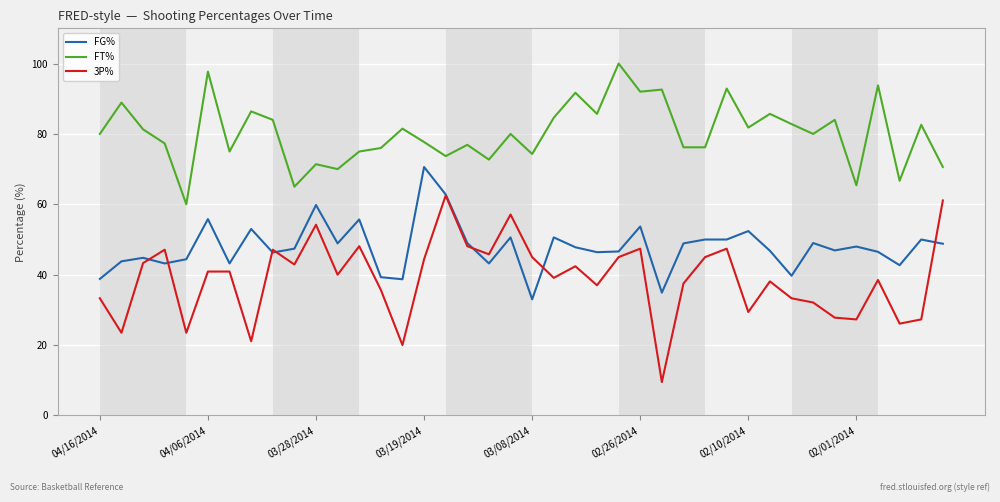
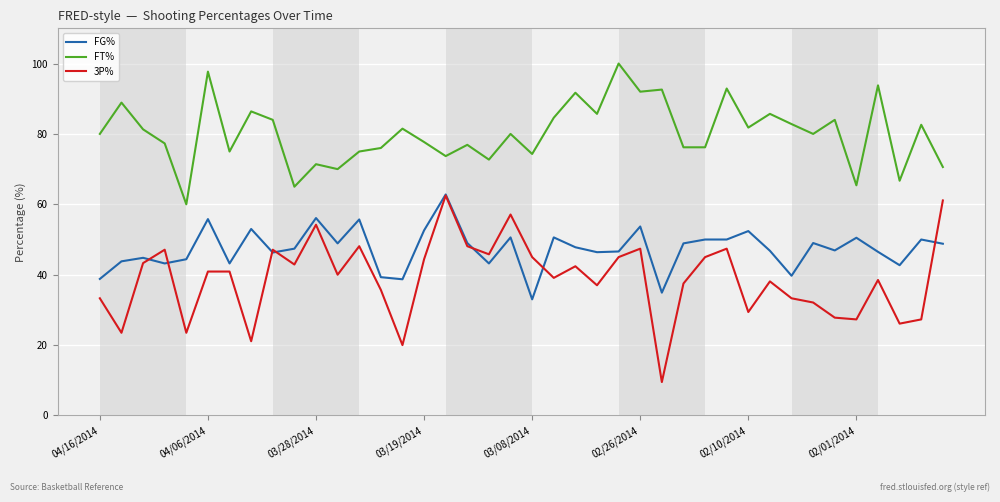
FG%, 03/28/2014: 60 -> 56
FG%, 03/19/2014: 71 -> 53
FG%, 02/01/2014: 48 -> 51
